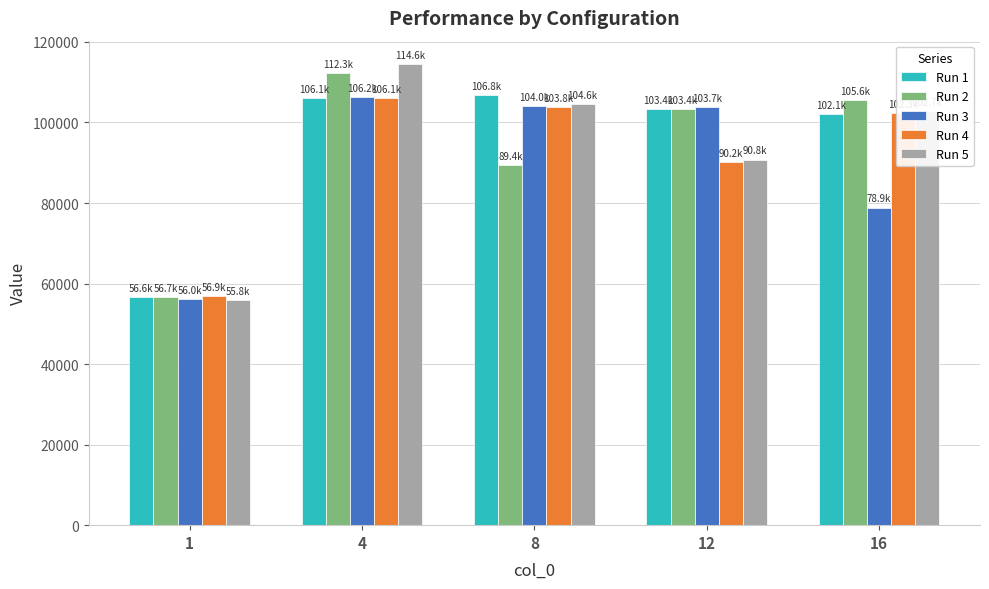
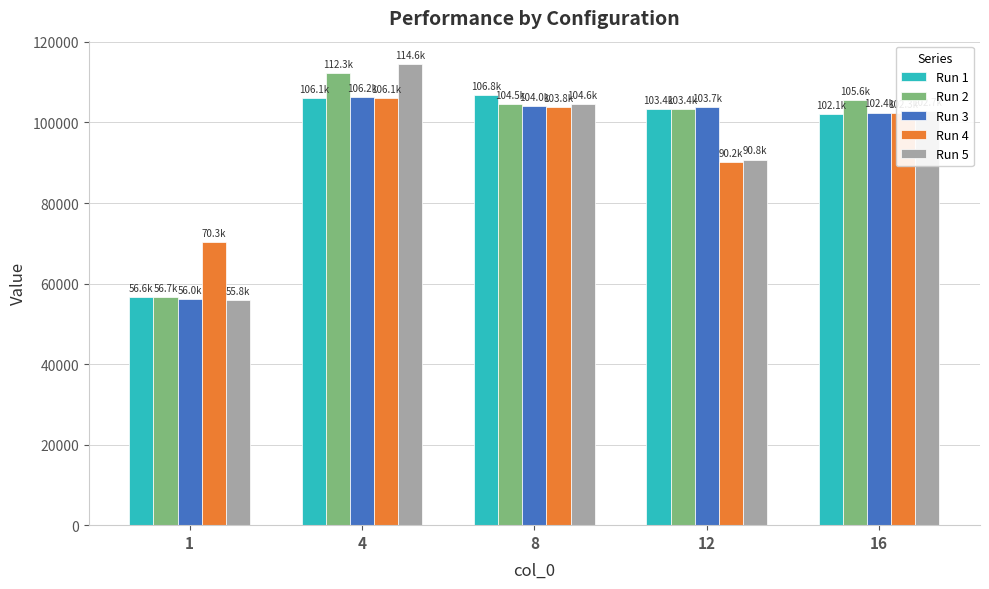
Run 4, 1: 56.9k -> 70.3k
Run 2, 8: 89.4k -> 104.5k
Run 3, 16: 78.9k -> 102.4k
